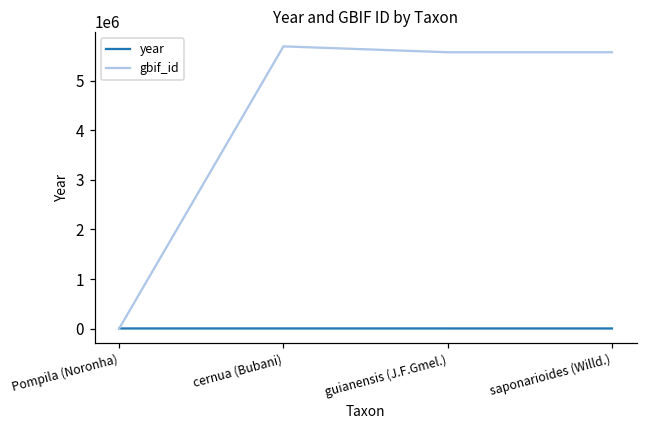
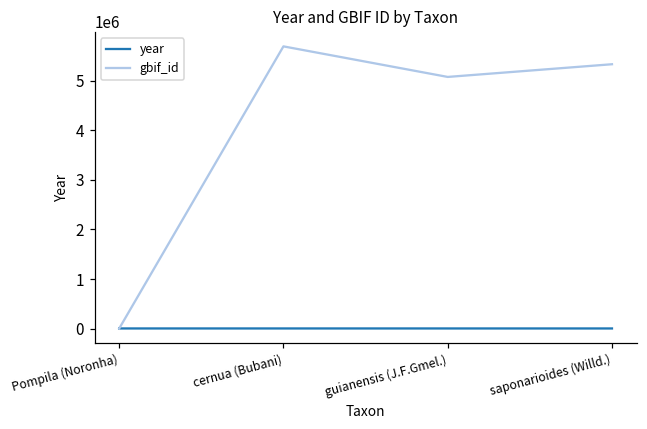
gbif_id, guianensis (J.F.Gmel.): 5600000 -> 5100000
gbif_id, saponarioides (Willd.): 5600000 -> 5300000
